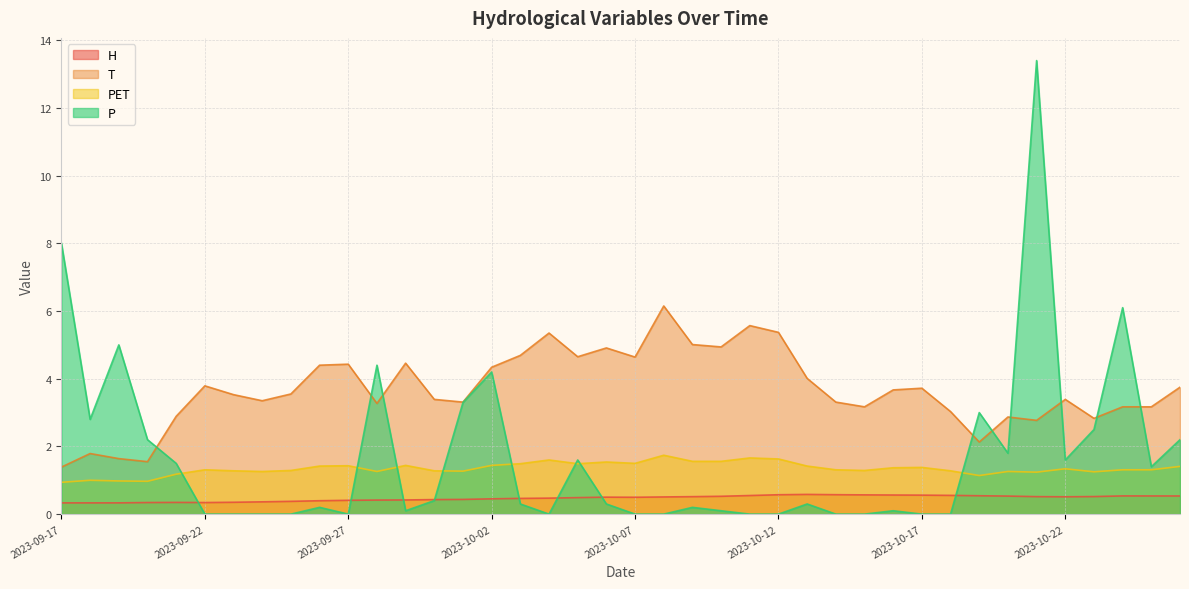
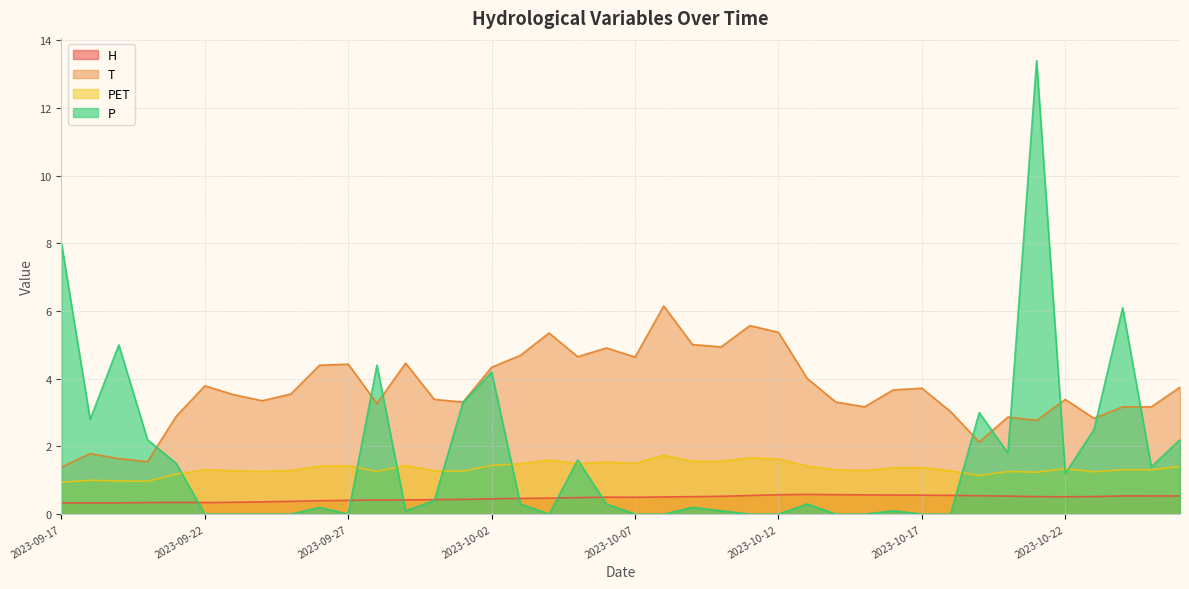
P, 2023-10-22: 1.6 -> 1.2
